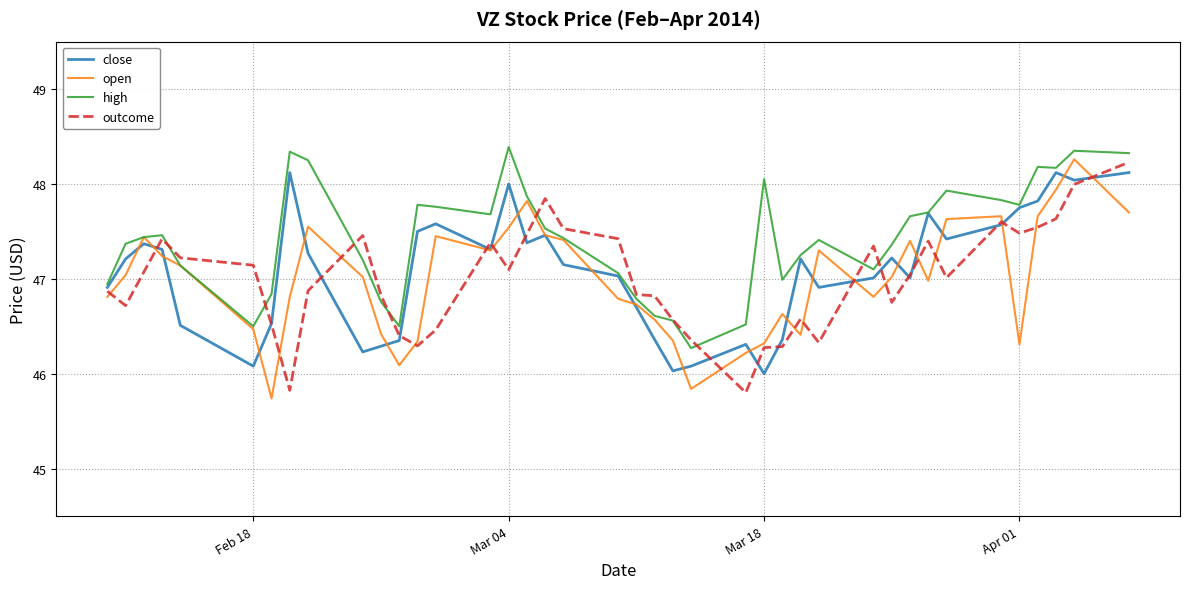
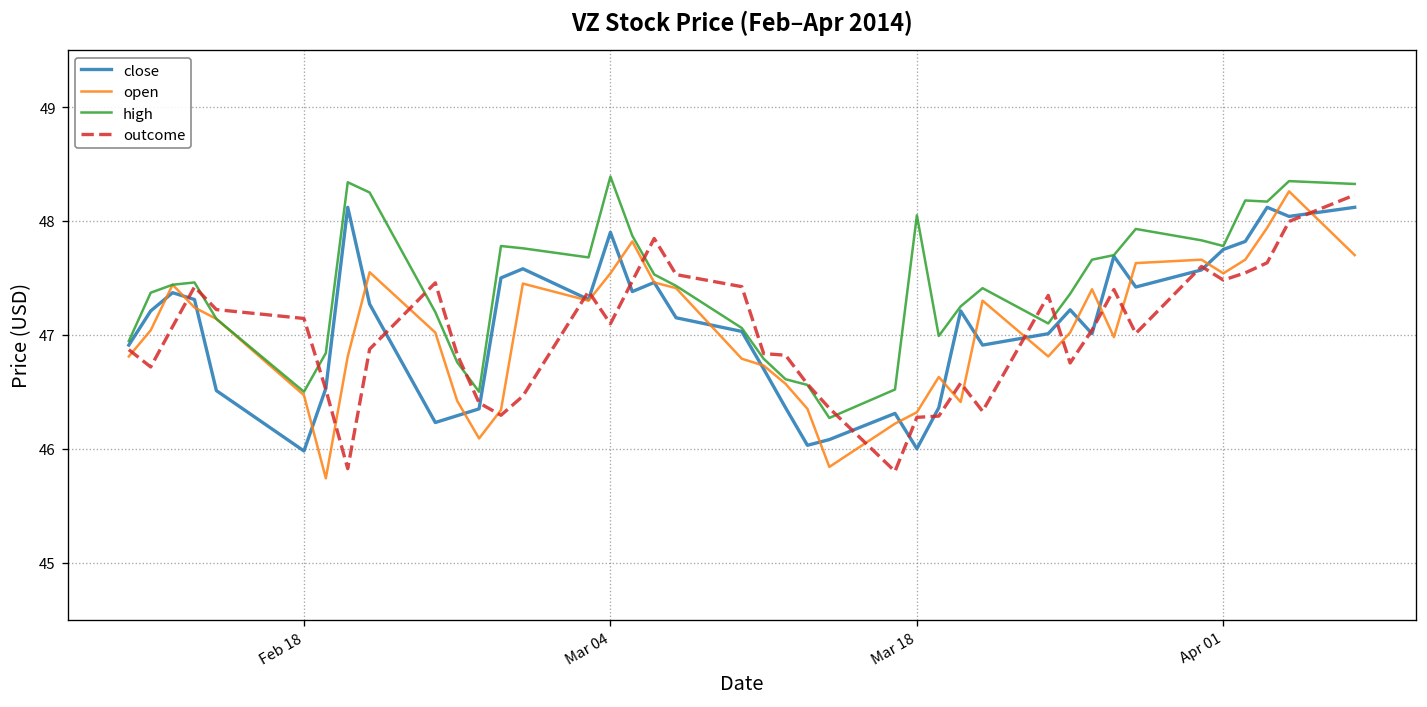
close, Feb 18: 46.1 -> 46.0
close, Mar 04: 48.0 -> 47.9
open, Apr 01: 46.3 -> 47.5
